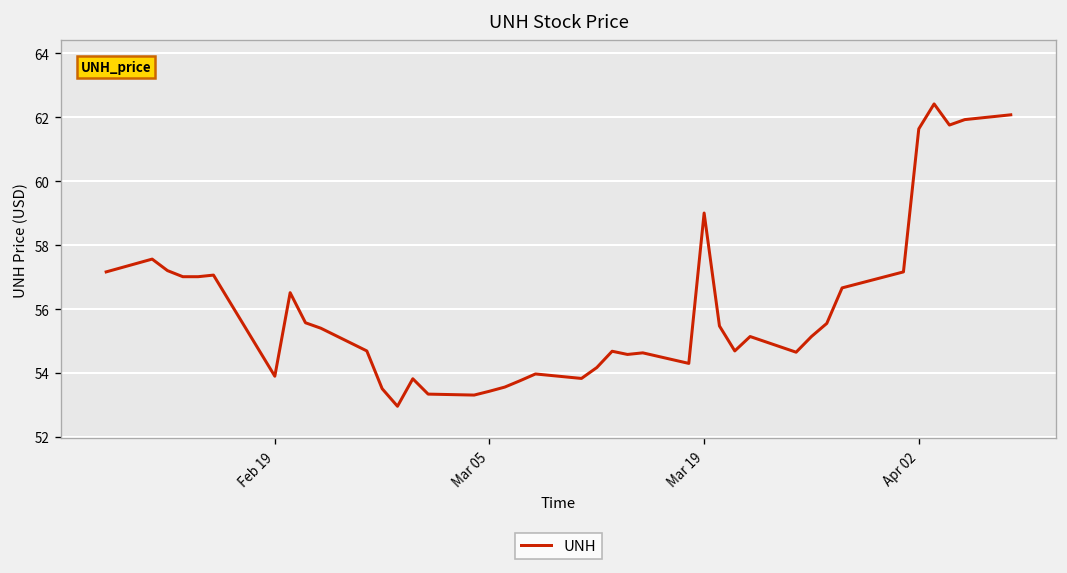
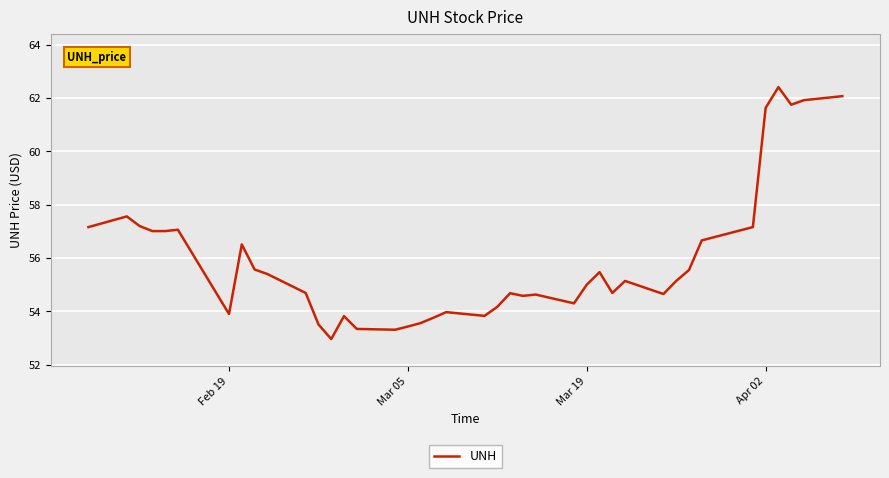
Mar 19: 59 -> 55
